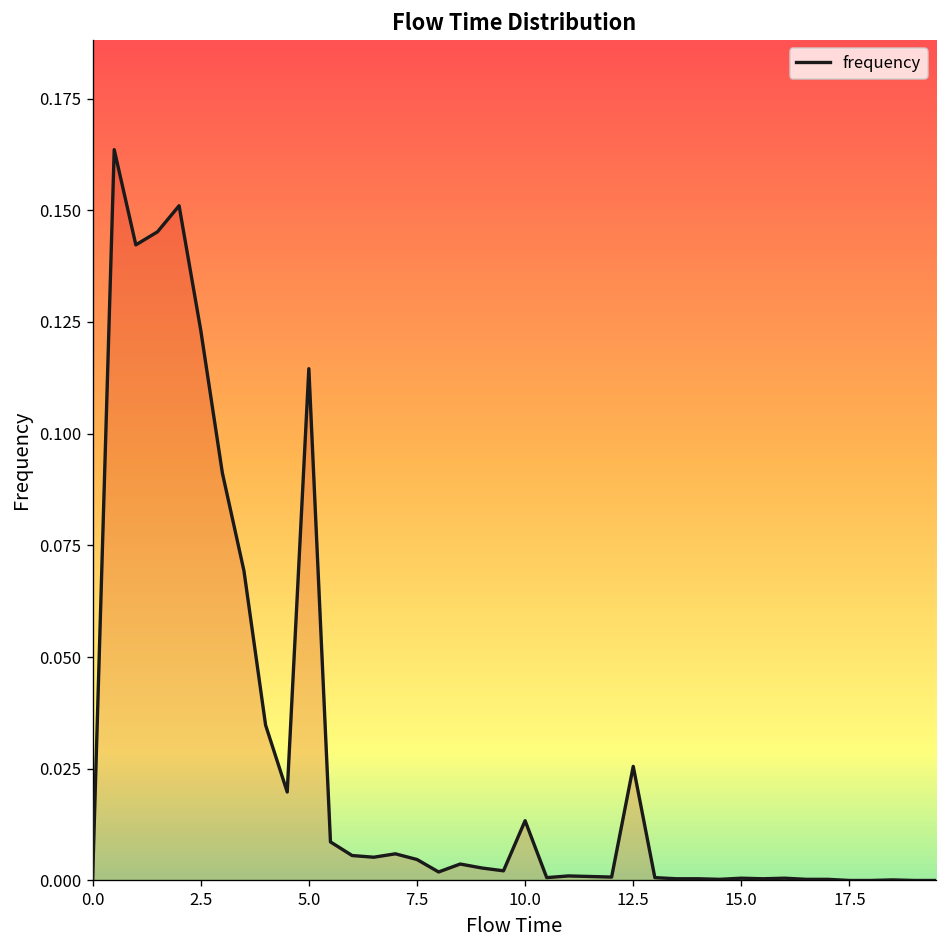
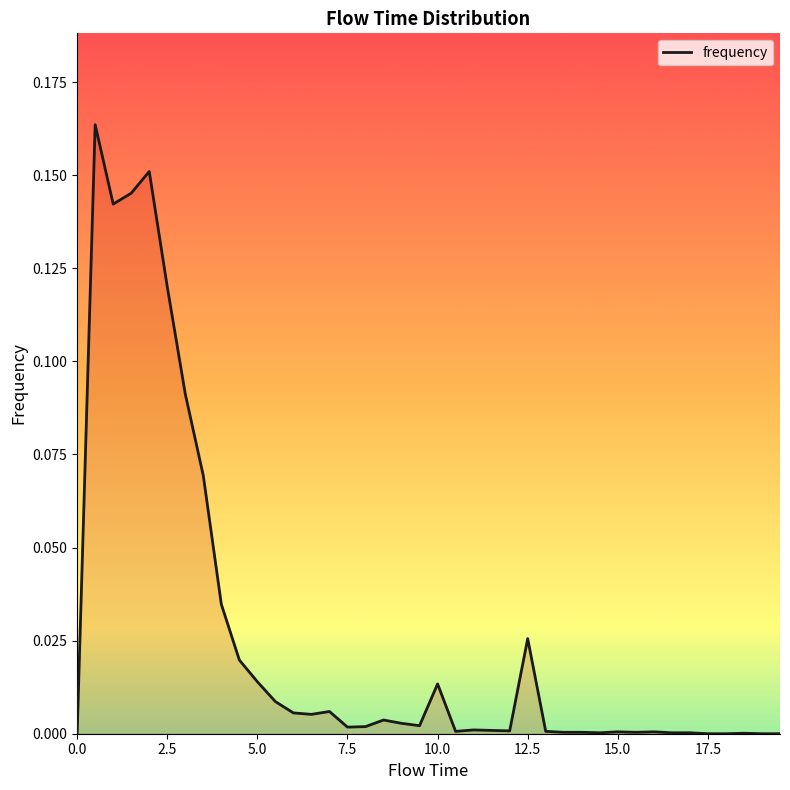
2.5: 0.123 -> 0.120
5.0: 0.115 -> 0.014
7.5: 0.005 -> 0.002
